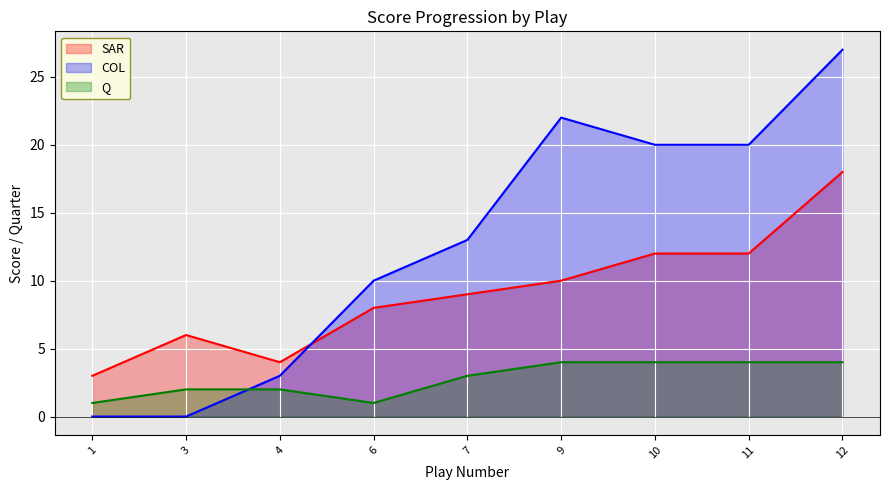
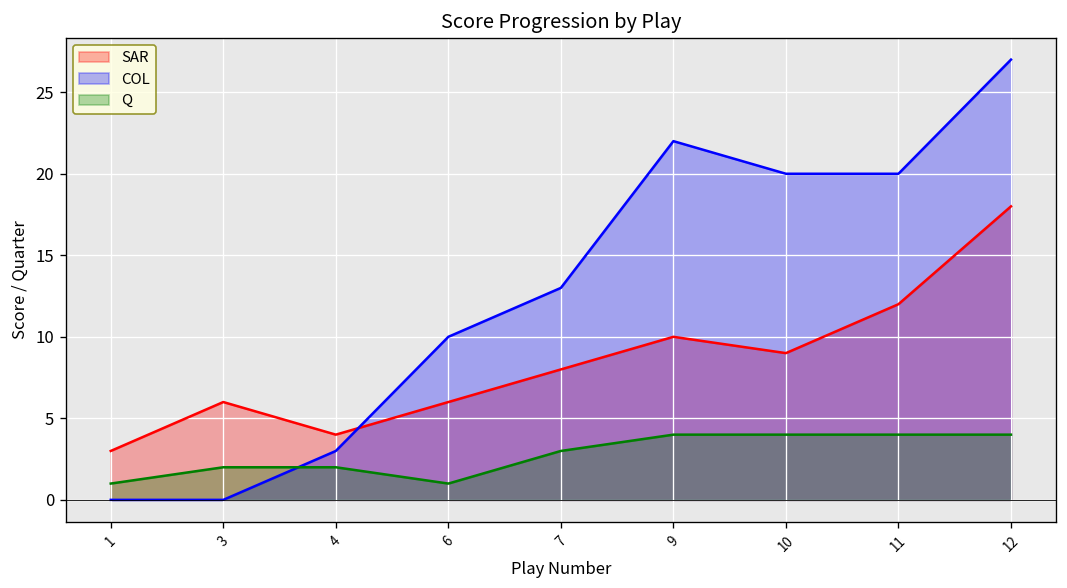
SAR, 6: 8 -> 6
SAR, 7: 9 -> 8
SAR, 10: 12 -> 9
